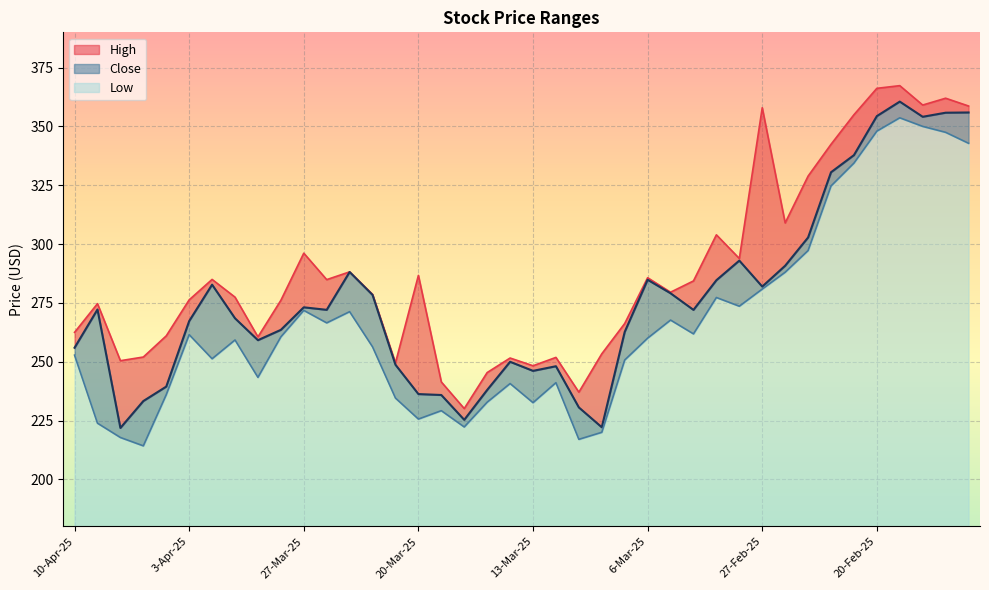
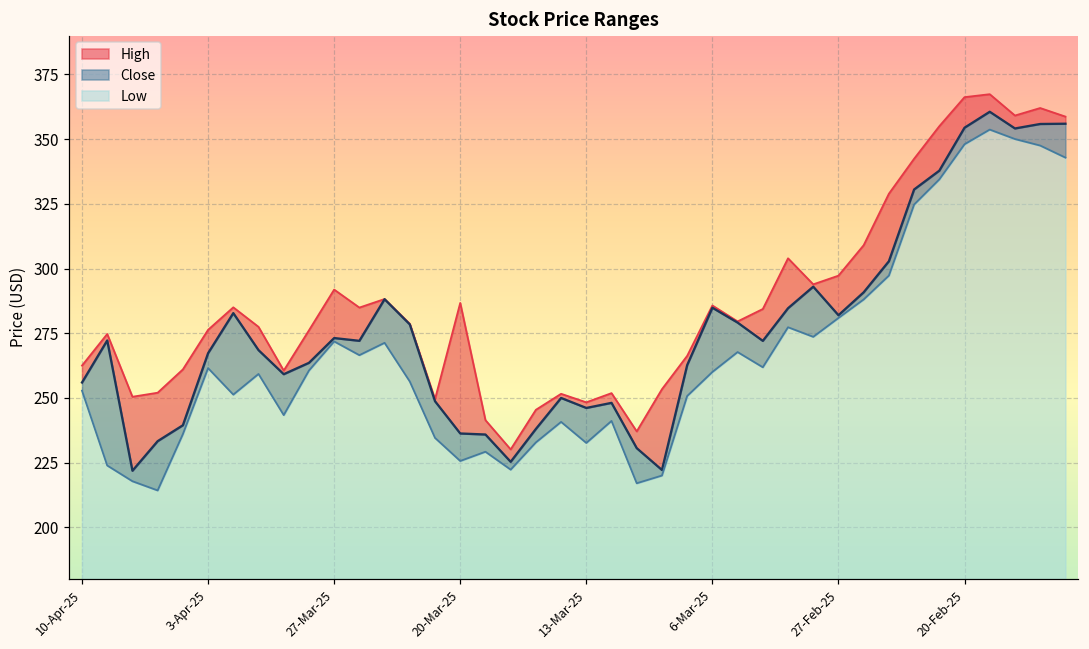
High, 27-Mar-25: 296 -> 292
High, 27-Feb-25: 358 -> 297
